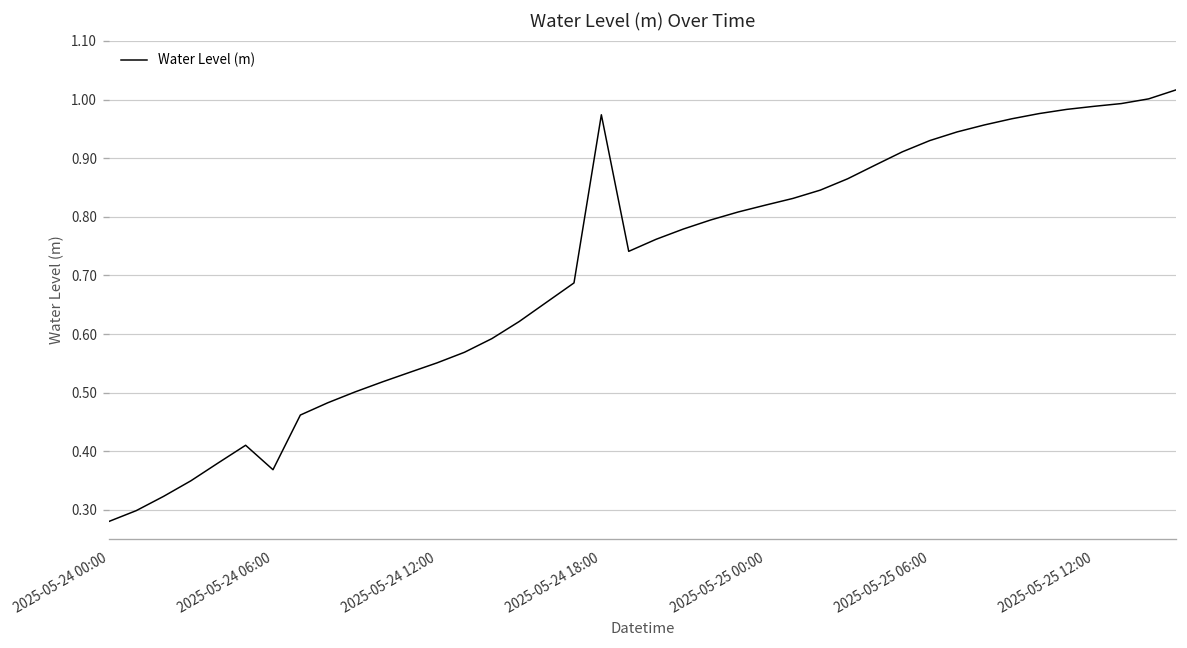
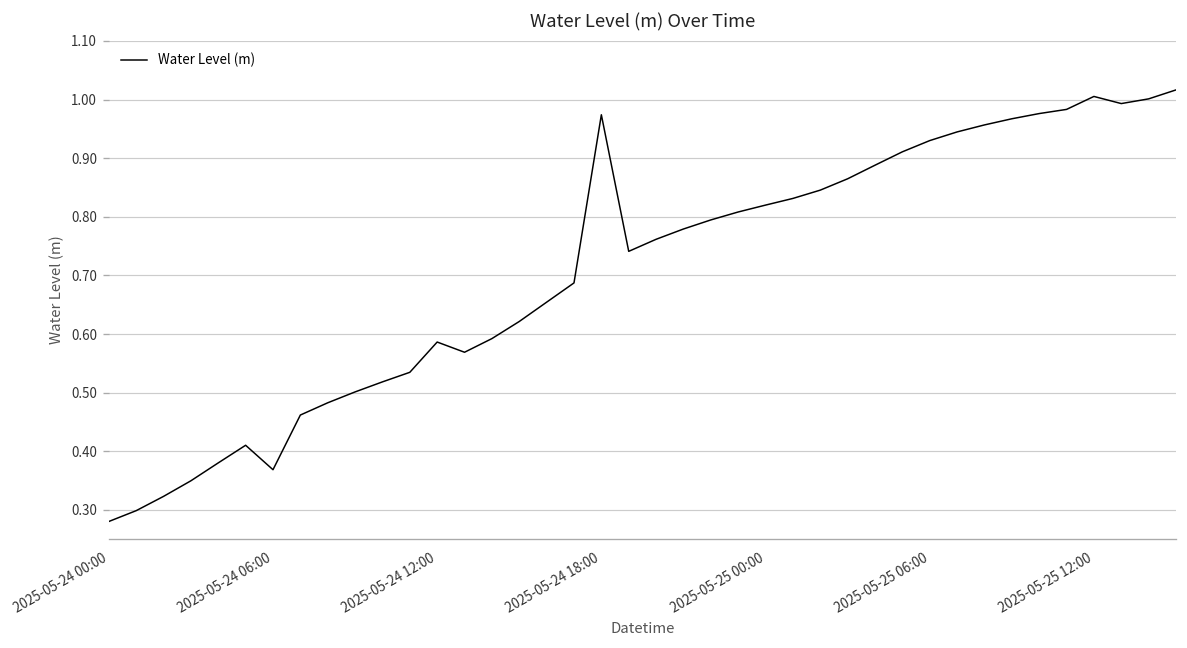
2025-05-24 12:00: 0.55 -> 0.59
2025-05-25 12:00: 0.99 -> 1.01
